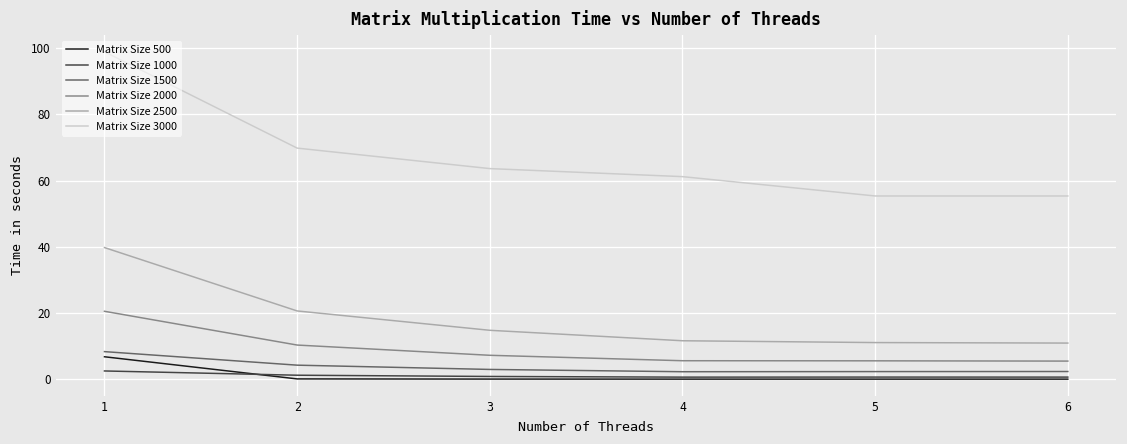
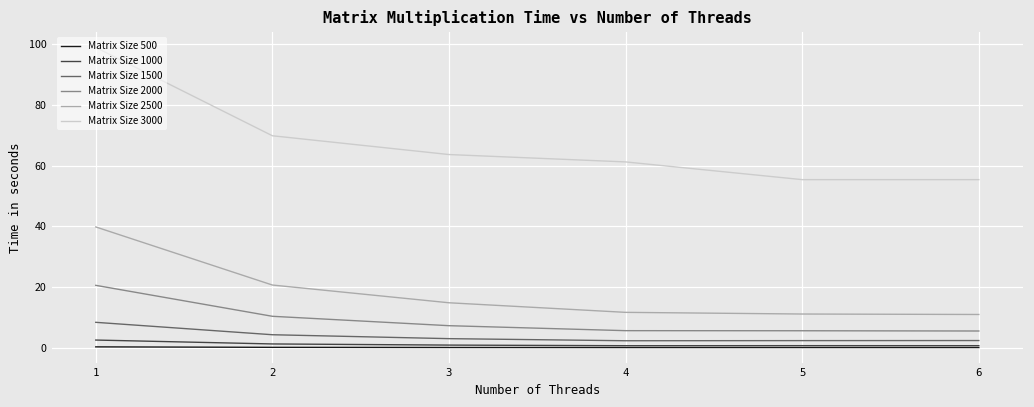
Matrix Size 500, 1: 7 -> 0
